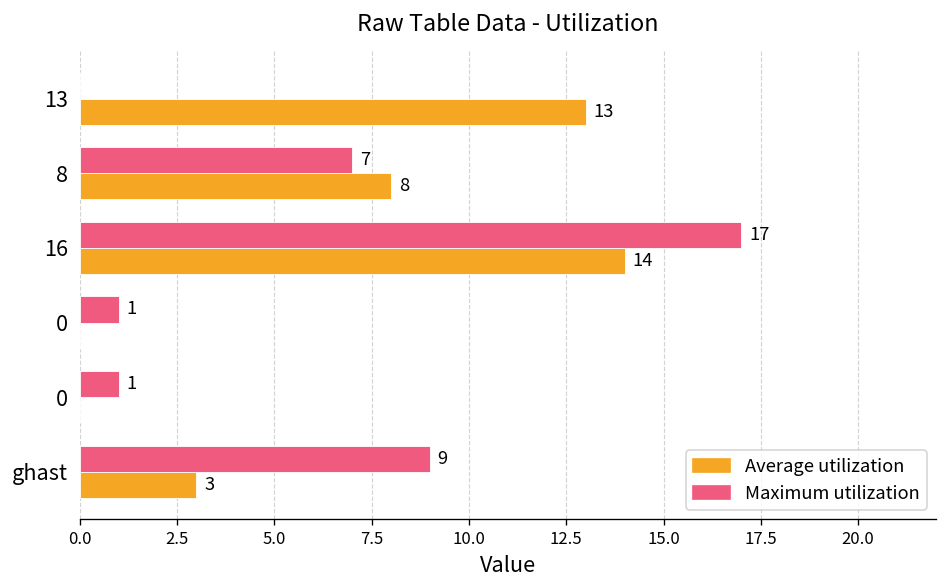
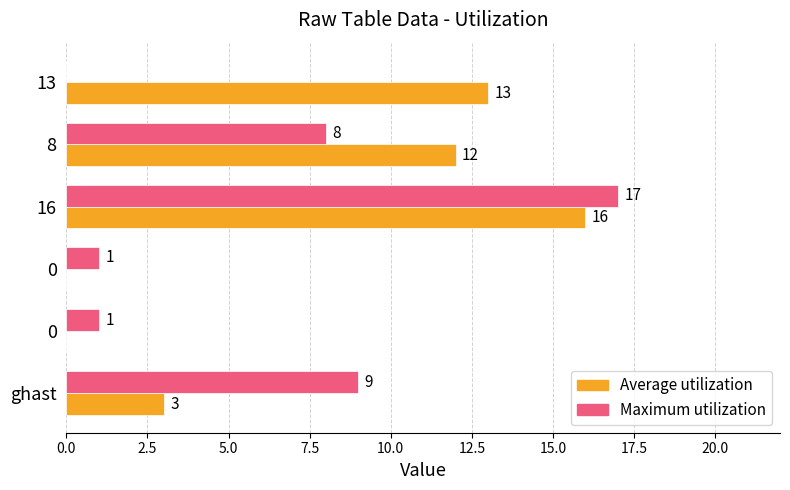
Maximum utilization, 8: 7 -> 8
Average utilization, 8: 8 -> 12
Average utilization, 16: 14 -> 16
